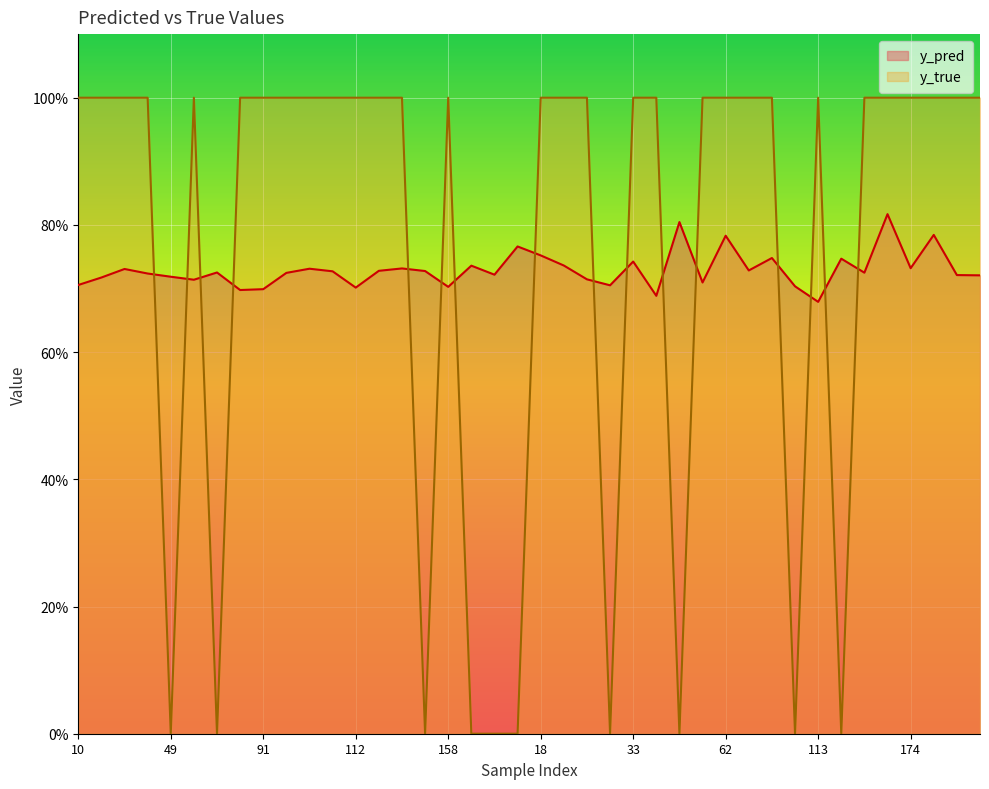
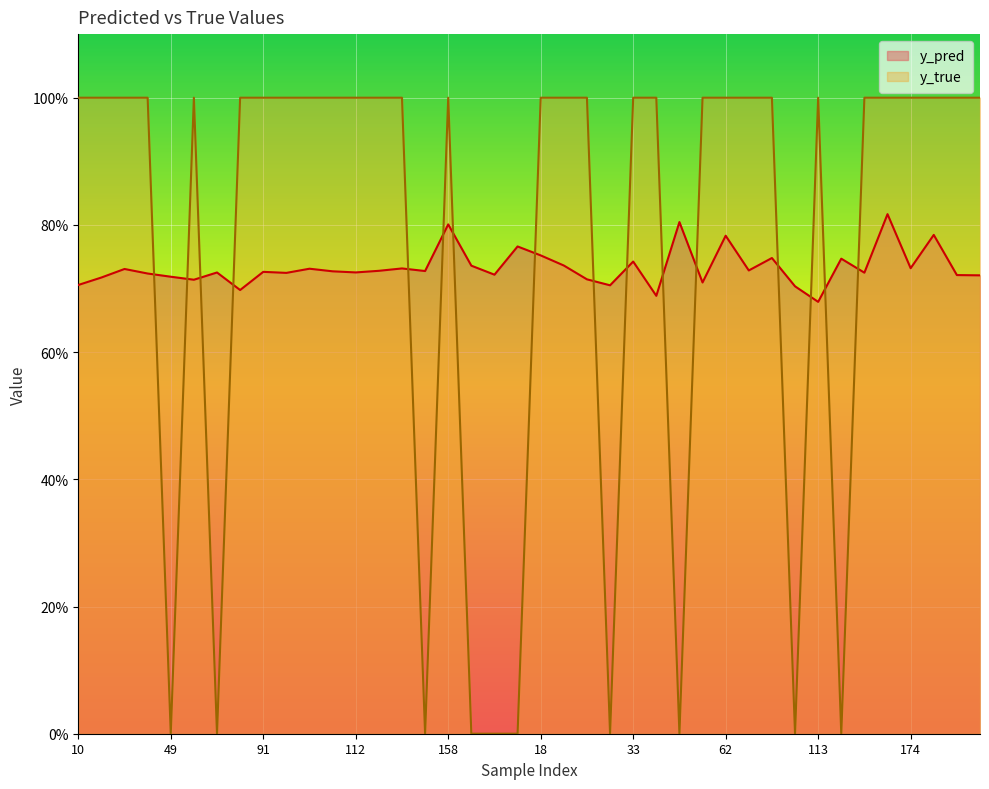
y_pred, 91: 70% -> 73%
y_pred, 112: 70% -> 73%
y_pred, 158: 70% -> 80%
